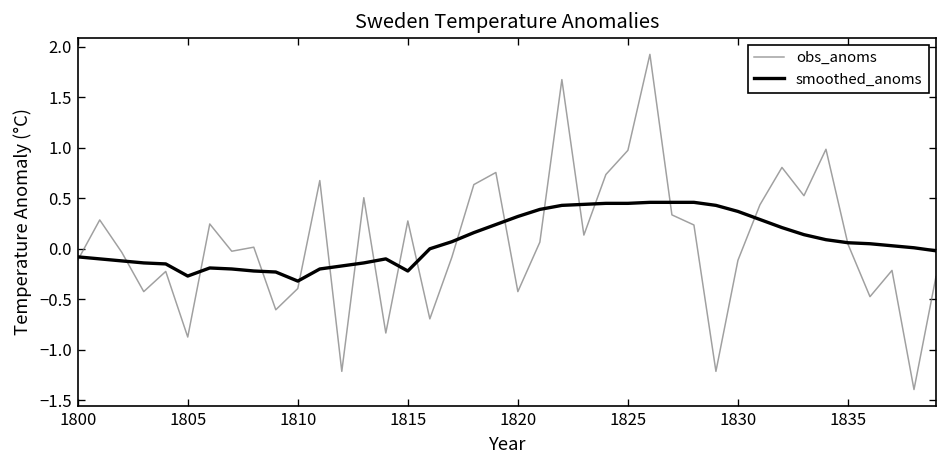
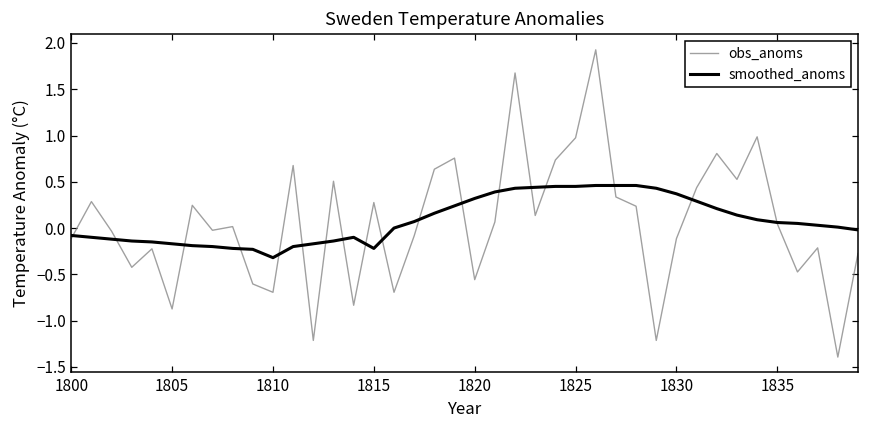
smoothed_anoms, 1805: -0.3 -> -0.2
obs_anoms, 1810: -0.4 -> -0.7
obs_anoms, 1820: -0.4 -> -0.6
